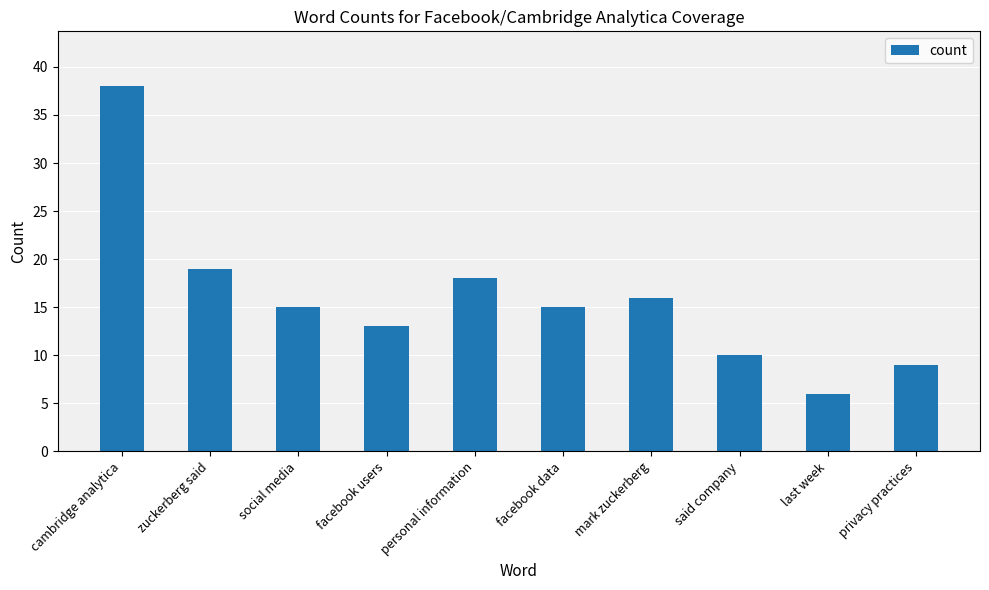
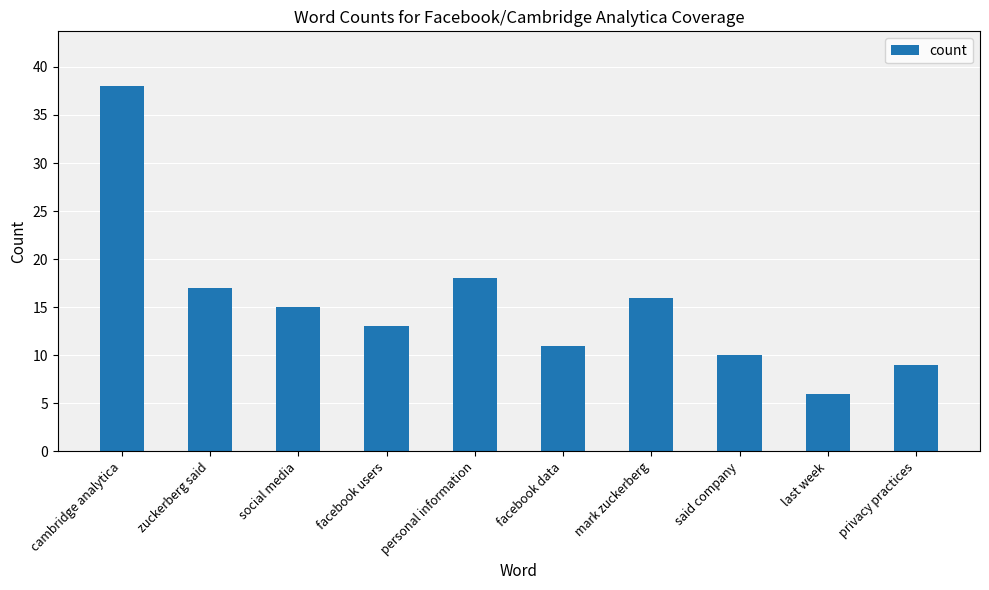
zuckerberg said: 19 -> 17
facebook data: 15 -> 11
